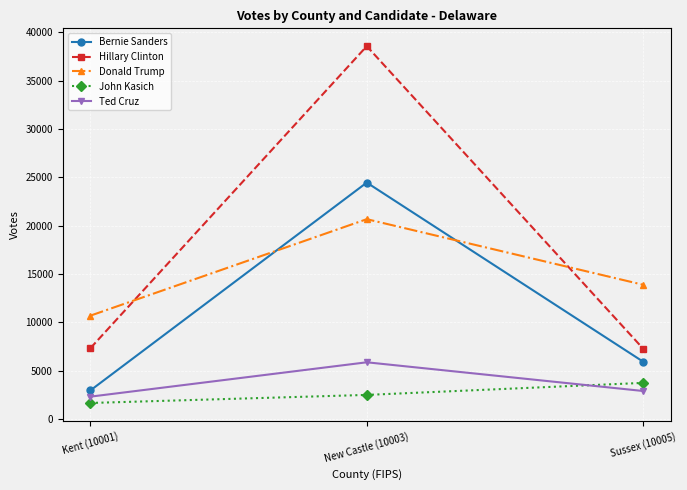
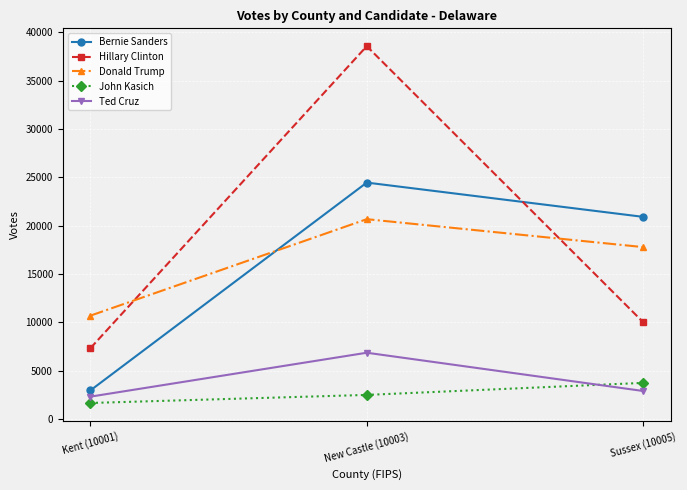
Ted Cruz, New Castle (10003): 6000 -> 7000
Bernie Sanders, Sussex (10005): 6000 -> 21000
Hillary Clinton, Sussex (10005): 7000 -> 10000
Donald Trump, Sussex (10005): 14000 -> 18000
